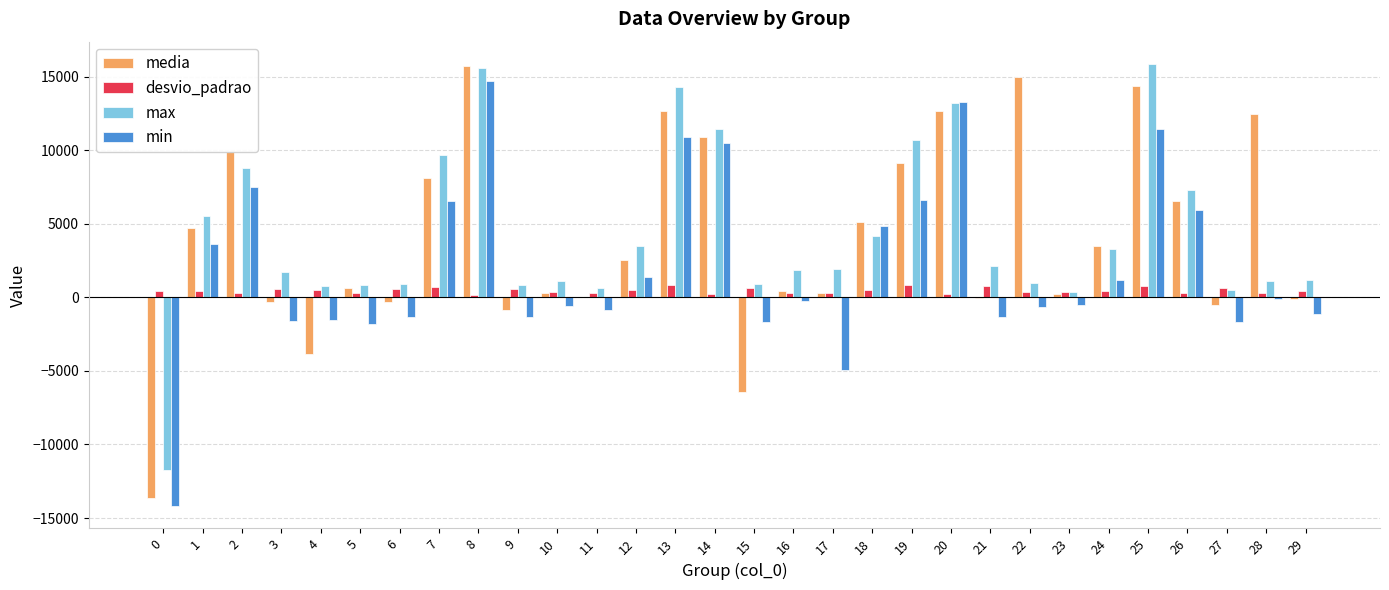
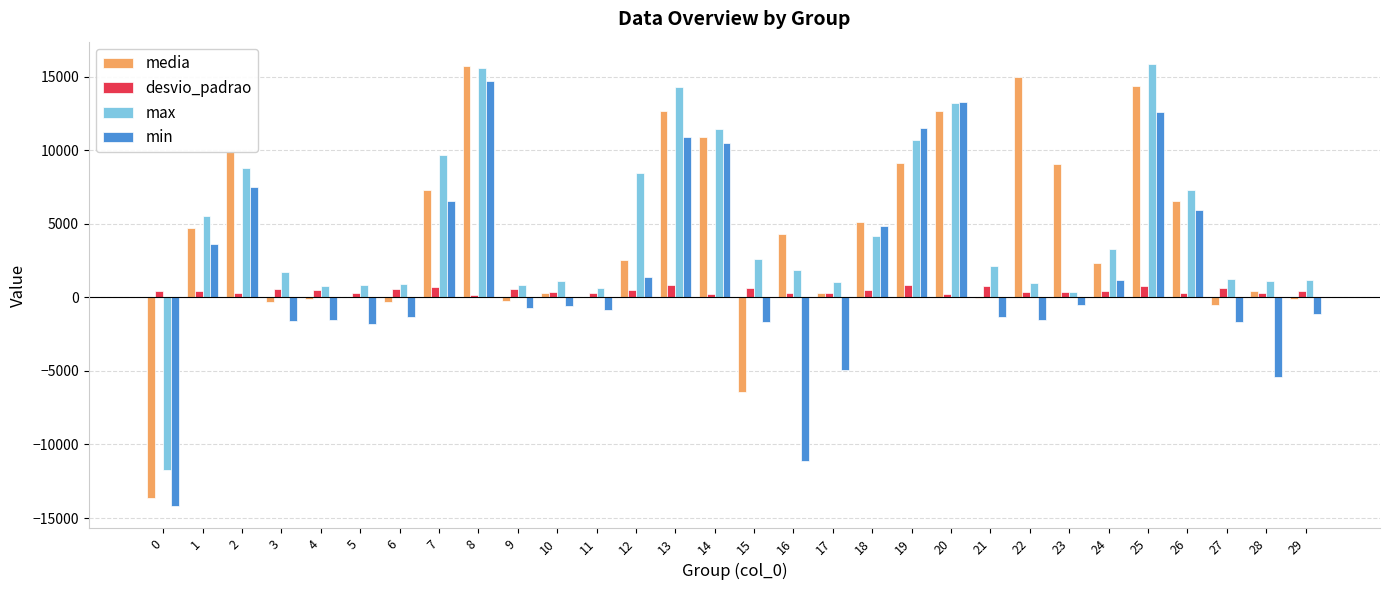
media, 4: -3800 -> -100
media, 5: 600 -> 0
media, 7: 8100 -> 7300
media, 9: -900 -> -300
min, 9: -1400 -> -800
max, 12: 3500 -> 8400
max, 15: 900 -> 2600
media, 16: 400 -> 4300
min, 16: -300 -> -11200
max, 17: 1900 -> 1000
min, 19: 6600 -> 11500
min, 22: -700 -> -1600
media, 23: 200 -> 9000
media, 24: 3500 -> 2300
min, 25: 11500 -> 12600
max, 27: 500 -> 1200
media, 28: 12500 -> 500
min, 28: -100 -> -5400
